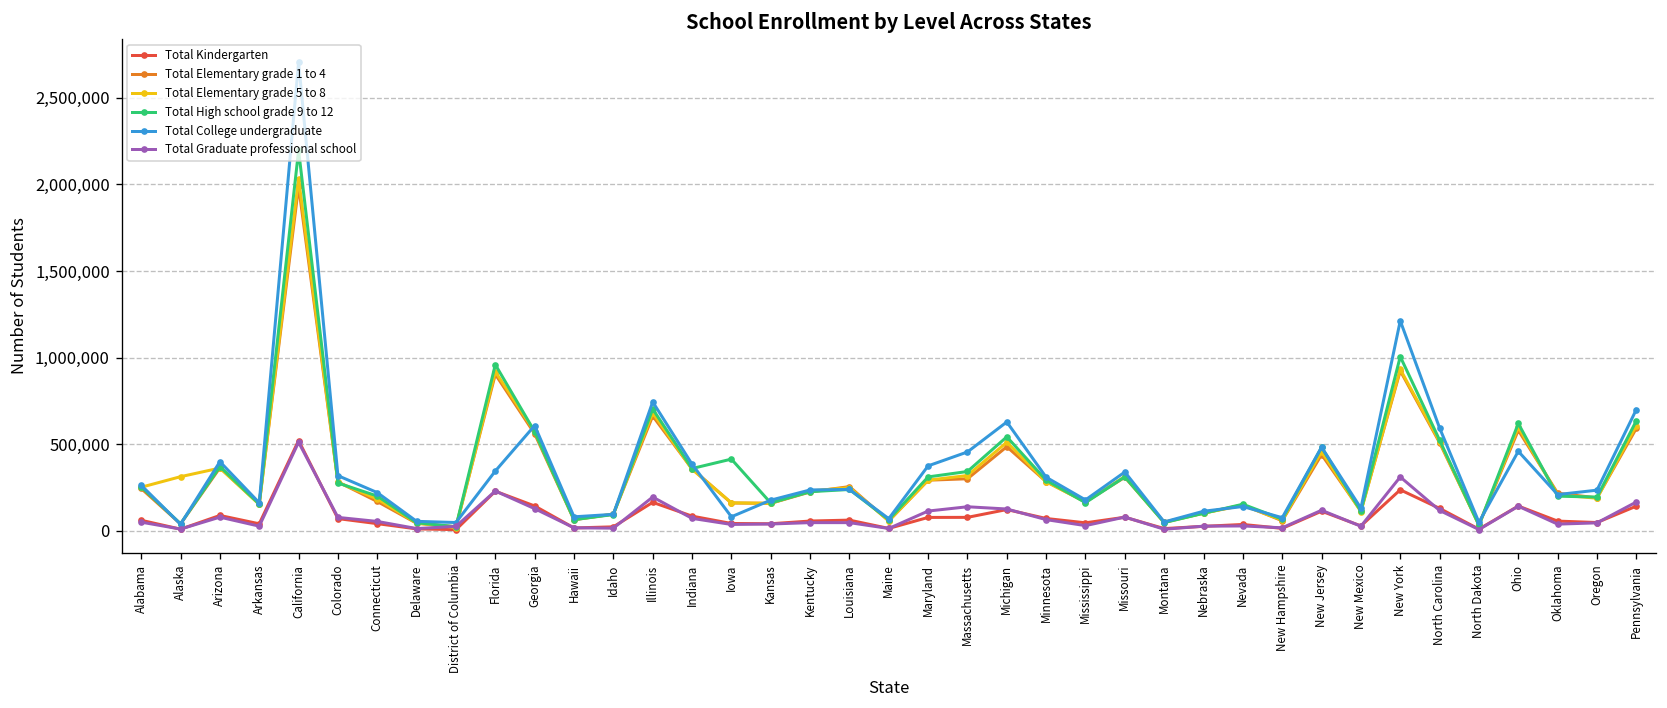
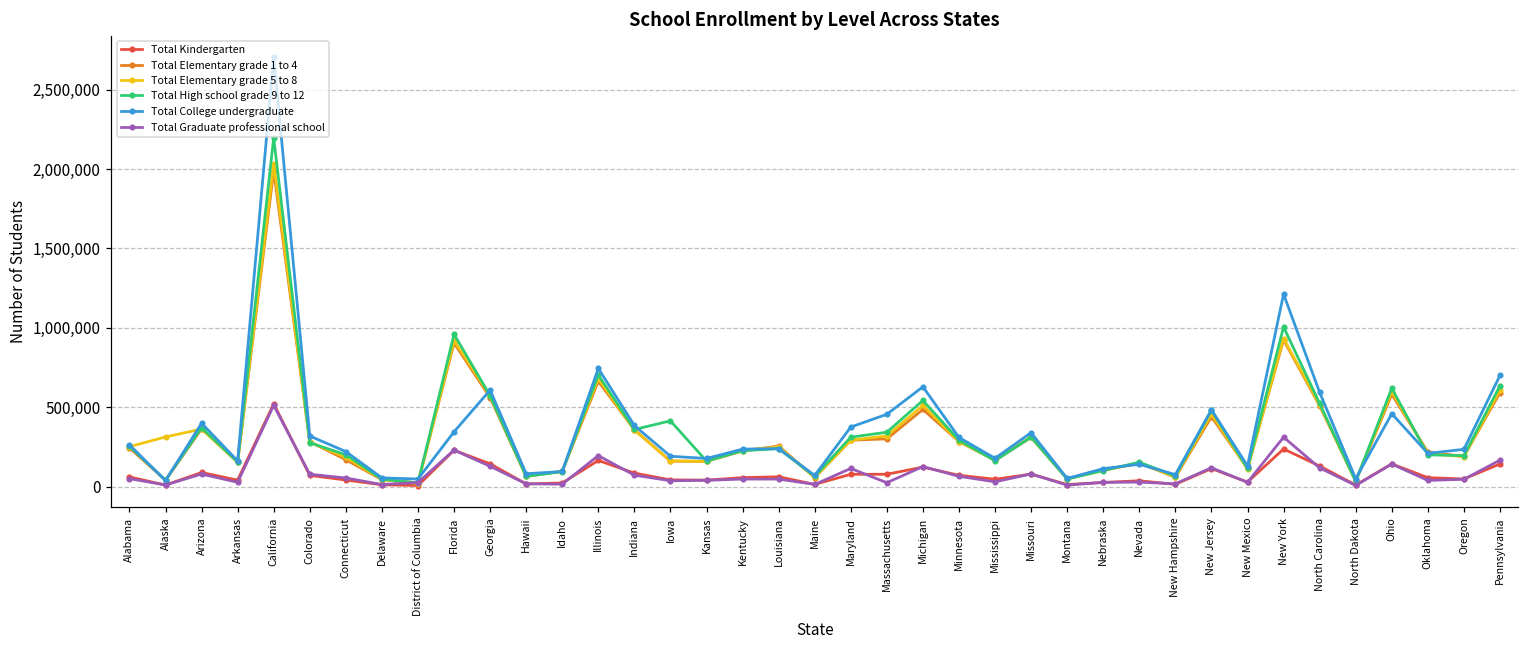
Total College undergraduate, Iowa: 80,000 -> 190,000
Total Graduate professional school, Massachusetts: 140,000 -> 30,000
